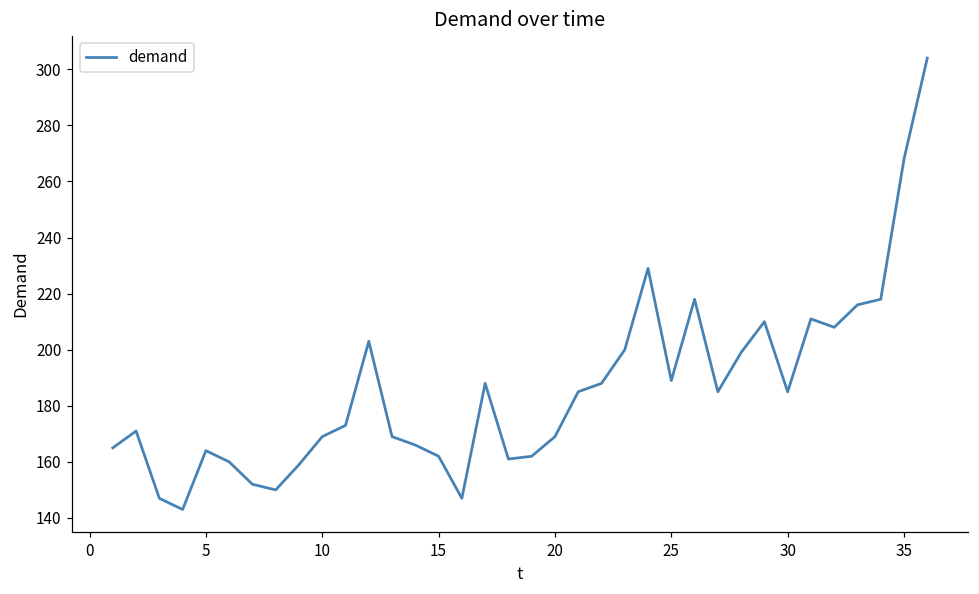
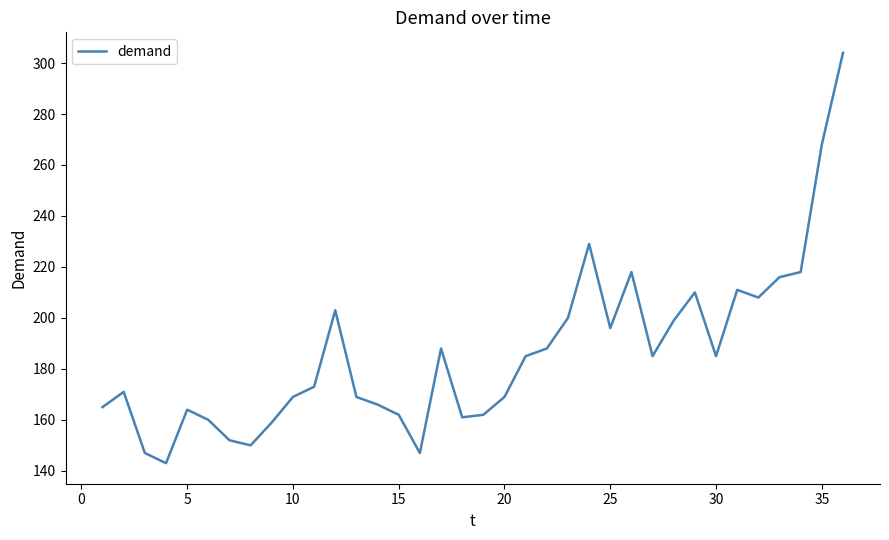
25: 189 -> 196
